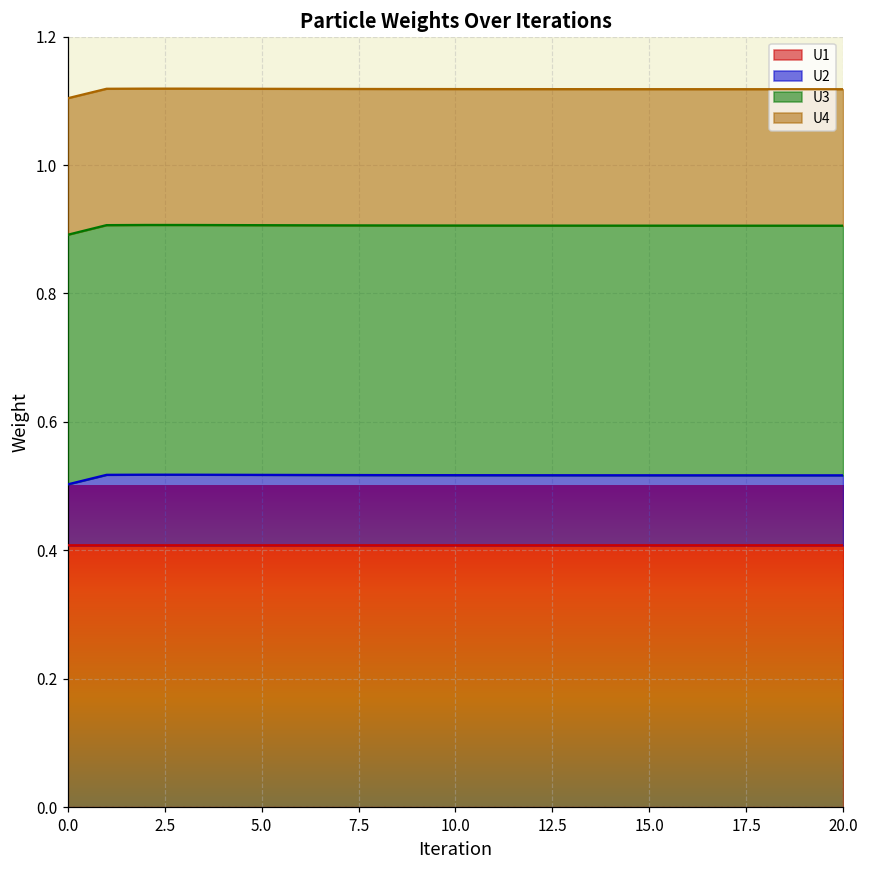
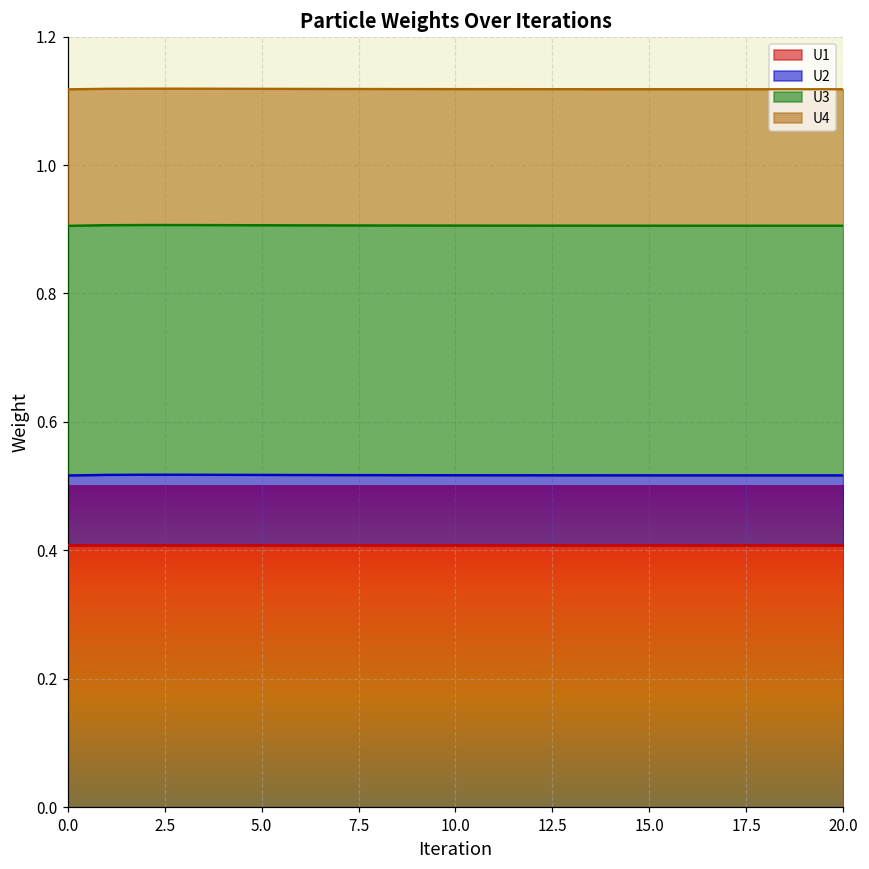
U2, 0.0: 0.09 -> 0.11
